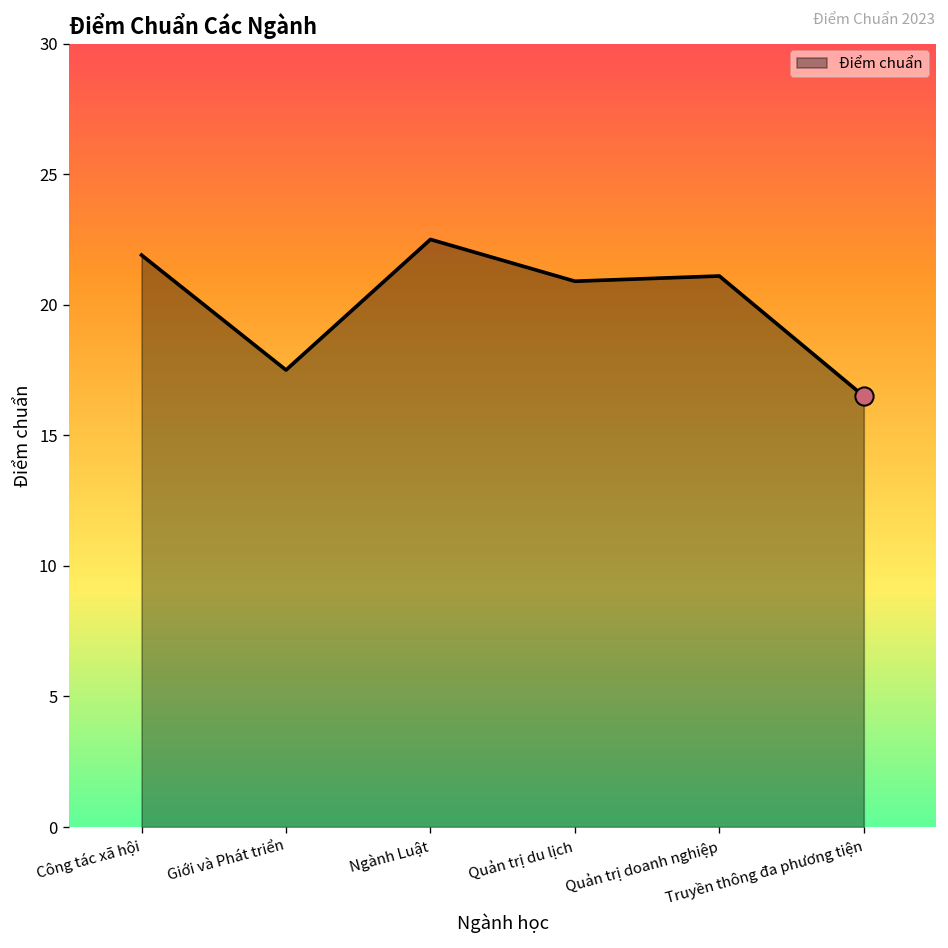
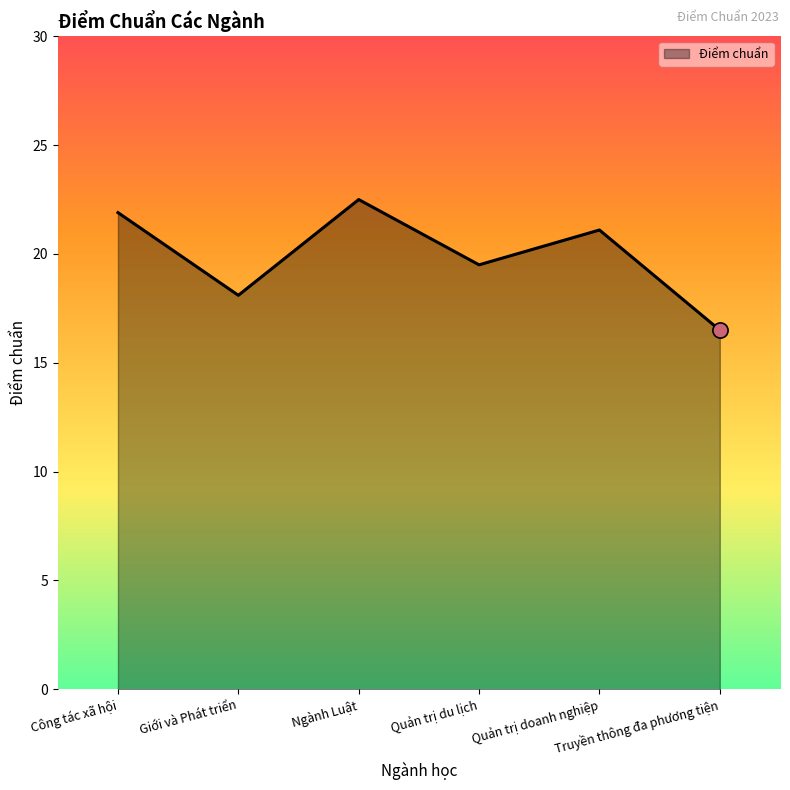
Điểm chuẩn, Giới và Phát triển: 17.5 -> 18.1
Điểm chuẩn, Quản trị du lịch: 20.9 -> 19.5
